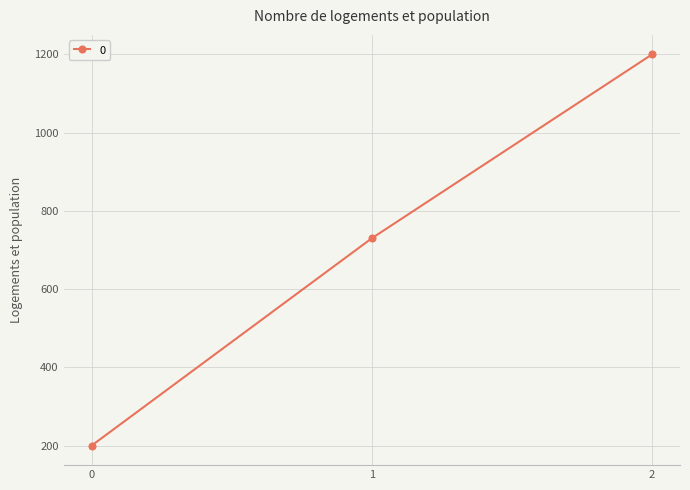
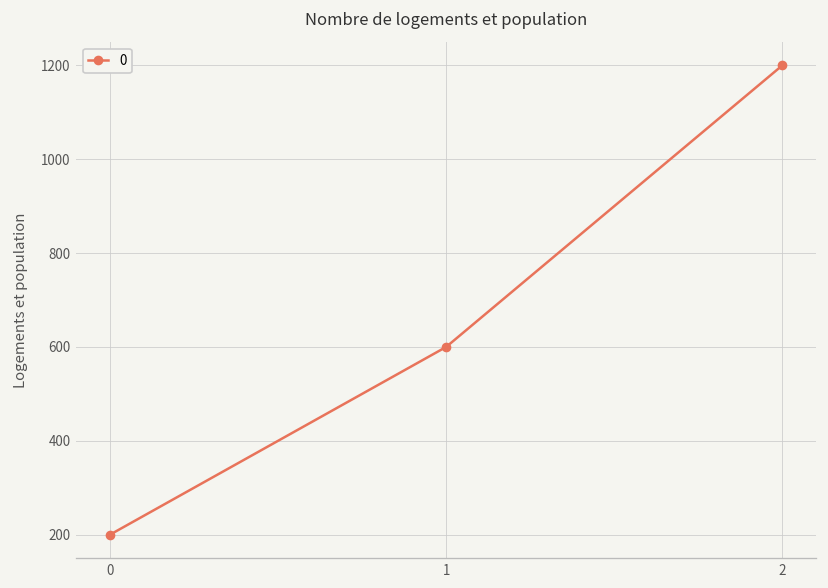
1: 730 -> 600
